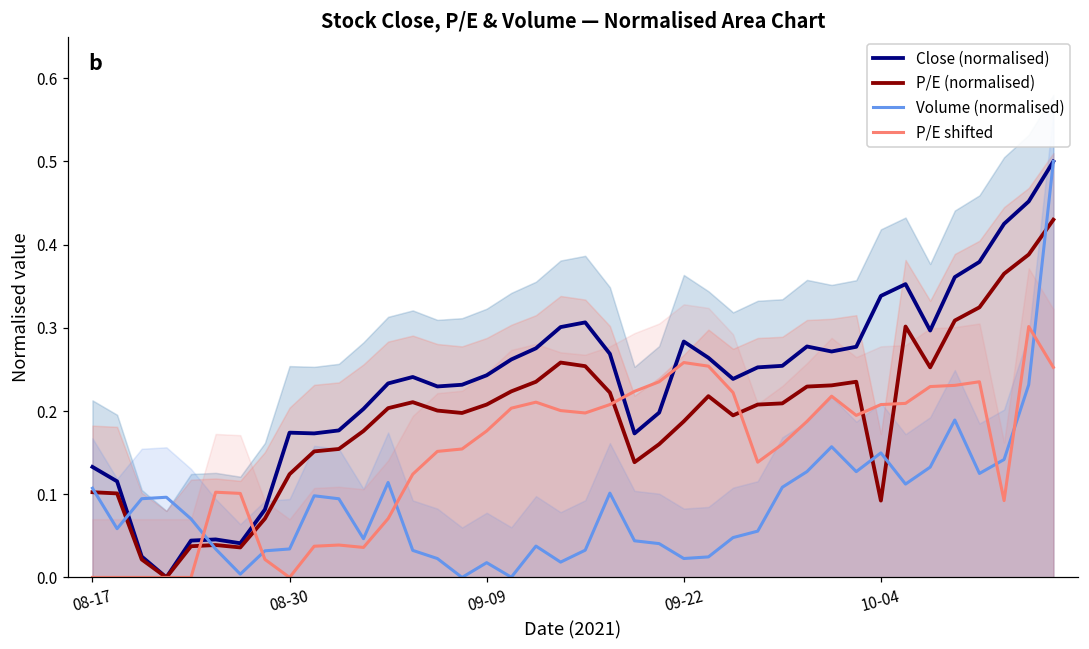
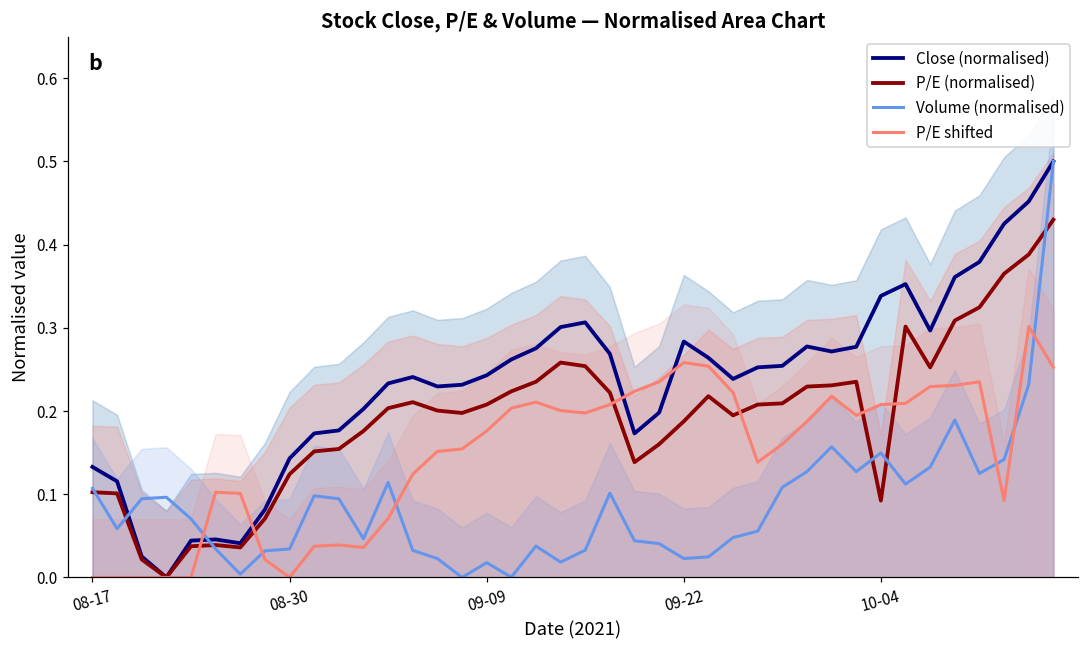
Close (normalised), 08-30: 0.17 -> 0.14
